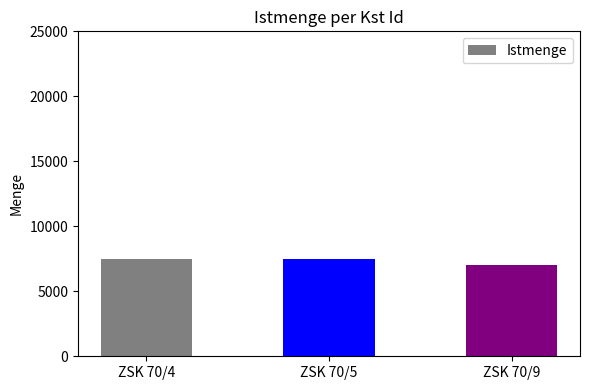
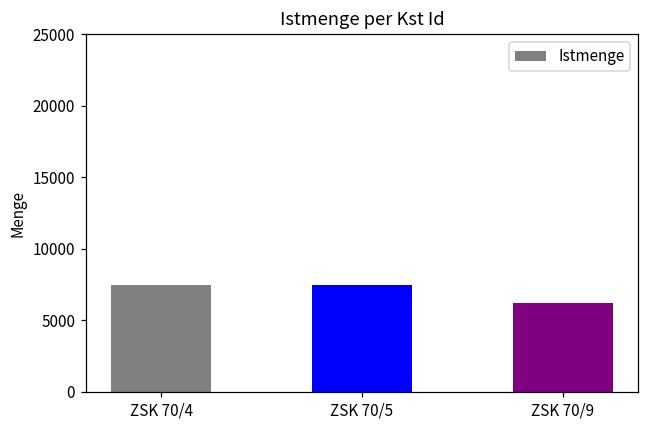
ZSK 70/9: 7000 -> 6200
